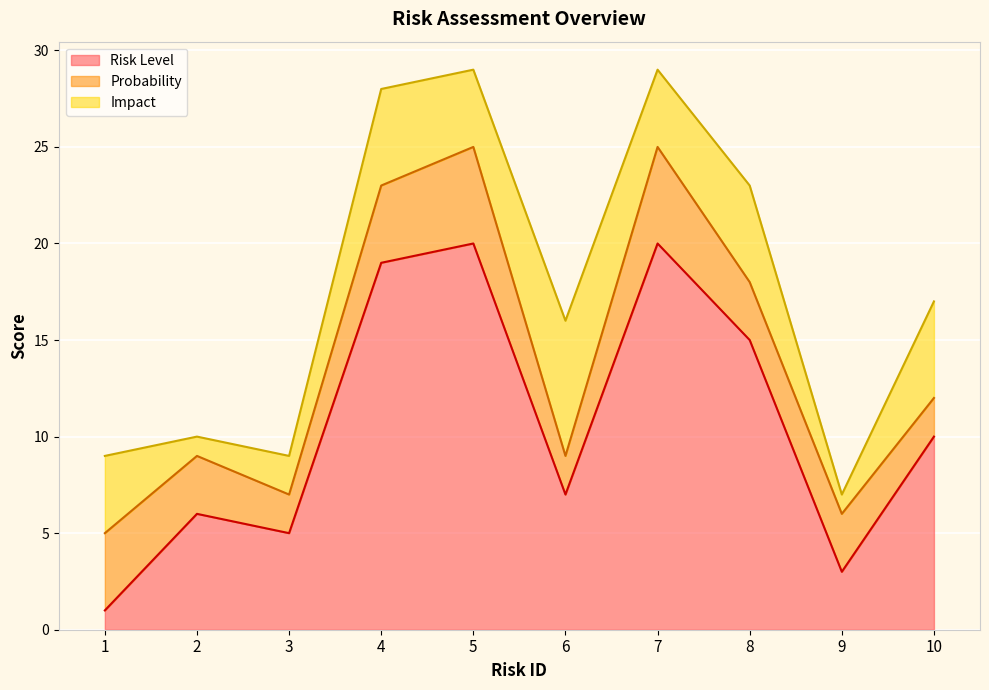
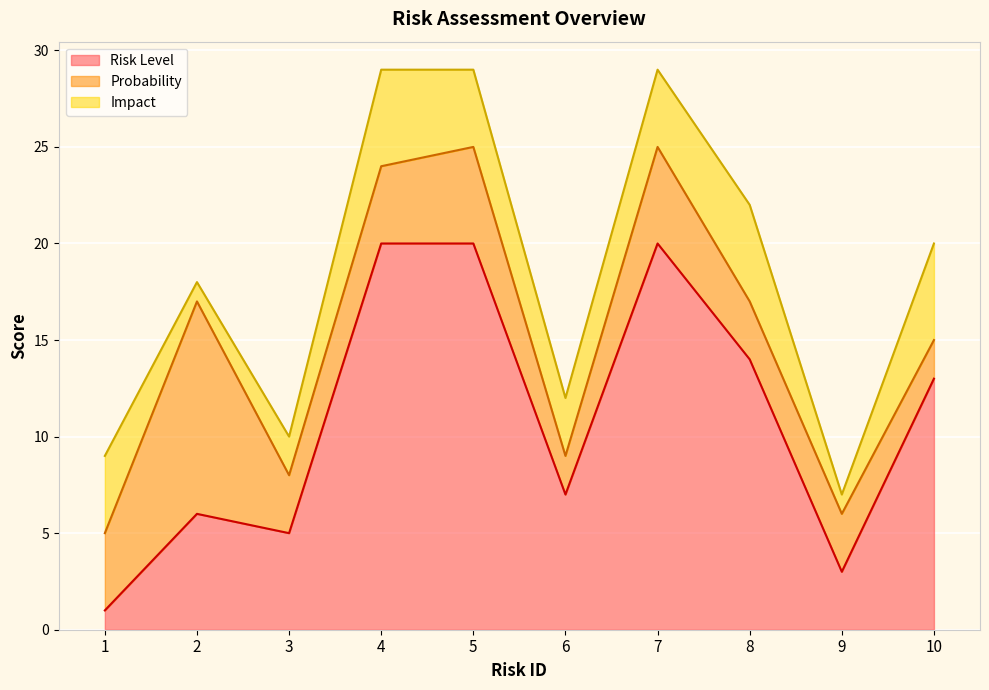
Probability, 2: 3 -> 11
Probability, 3: 2 -> 3
Risk Level, 4: 19 -> 20
Impact, 6: 7 -> 3
Risk Level, 8: 15 -> 14
Risk Level, 10: 10 -> 13
